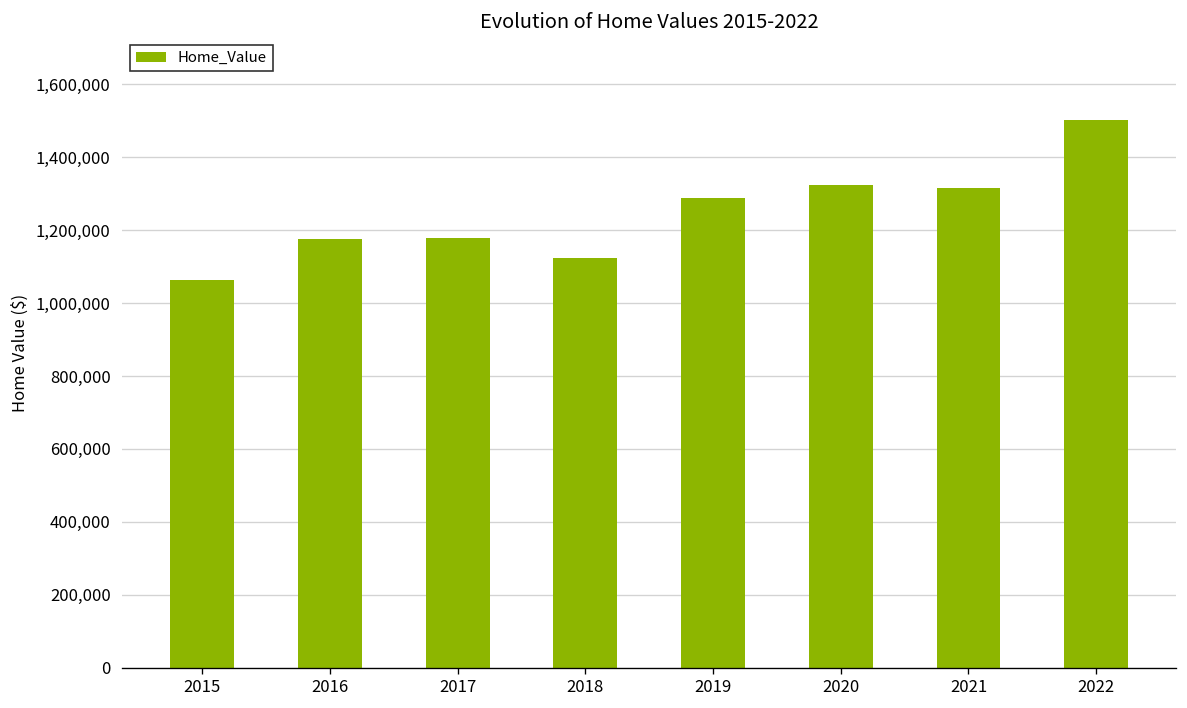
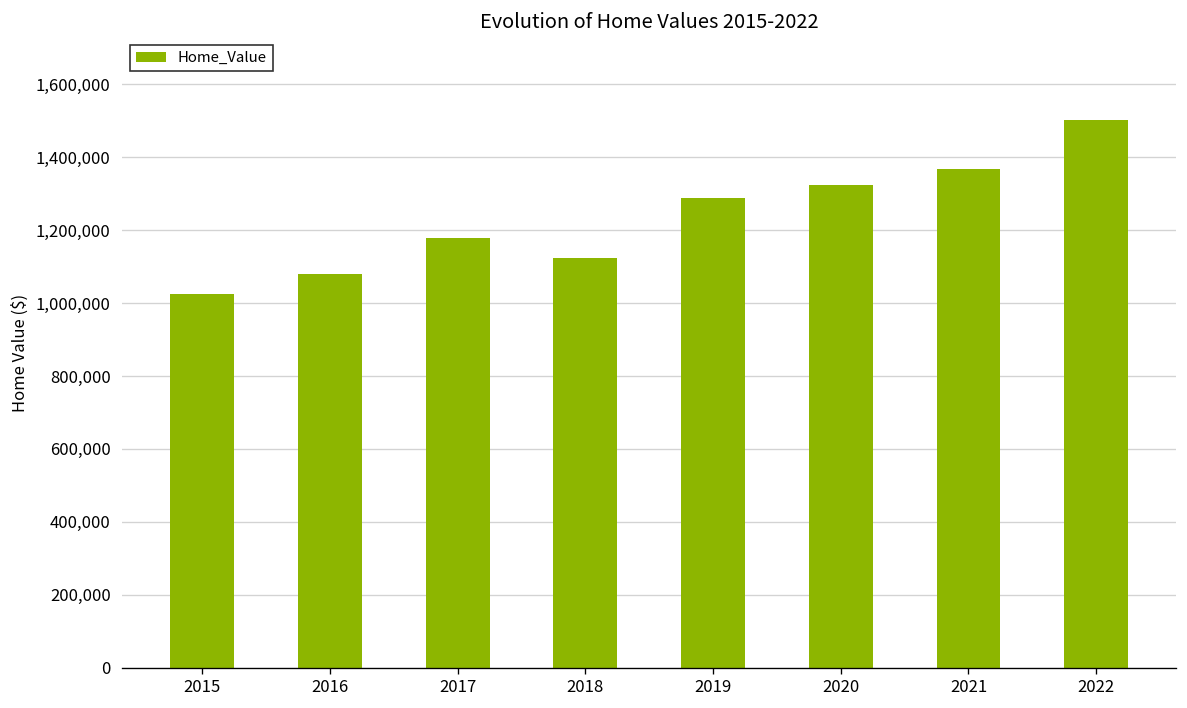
2015: 1,060,000 -> 1,020,000
2016: 1,170,000 -> 1,080,000
2021: 1,320,000 -> 1,370,000
